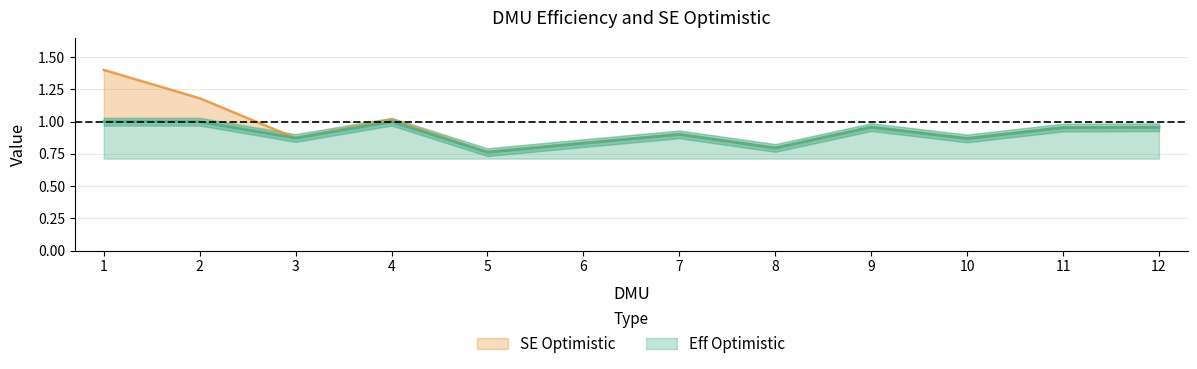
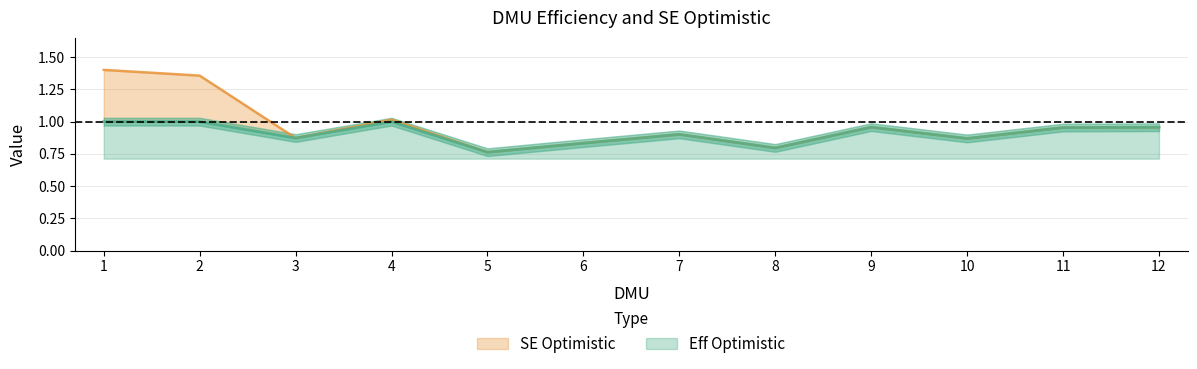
SE Optimistic, 2: 1.18 -> 1.36
